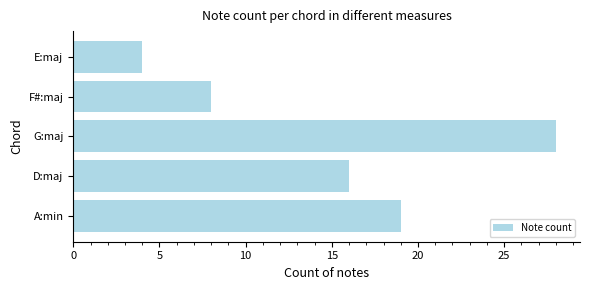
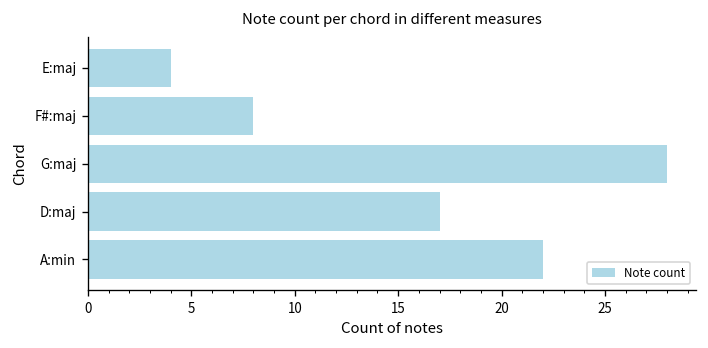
D:maj: 16 -> 17
A:min: 19 -> 22
